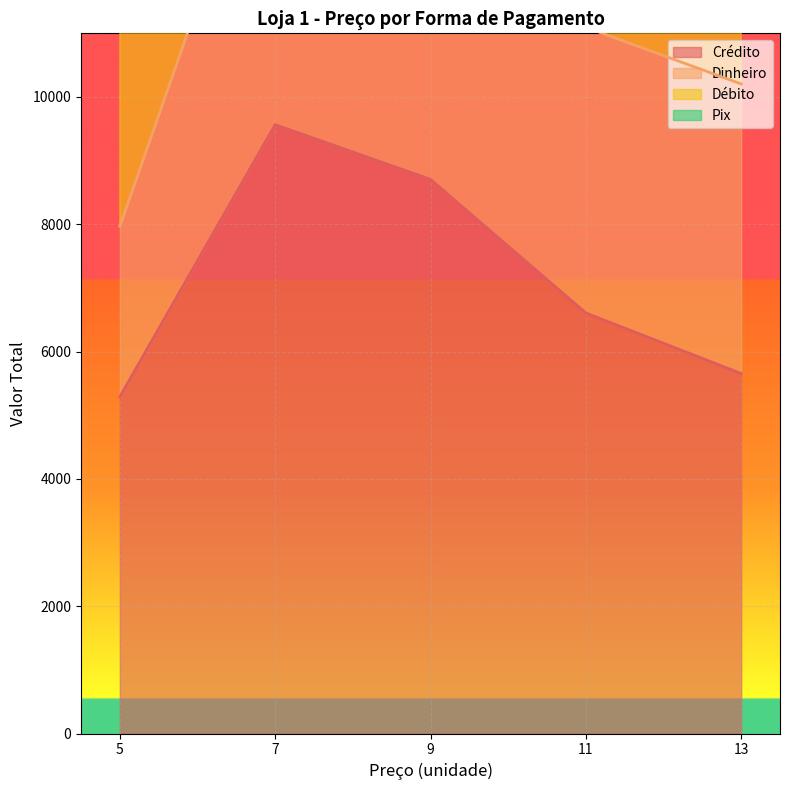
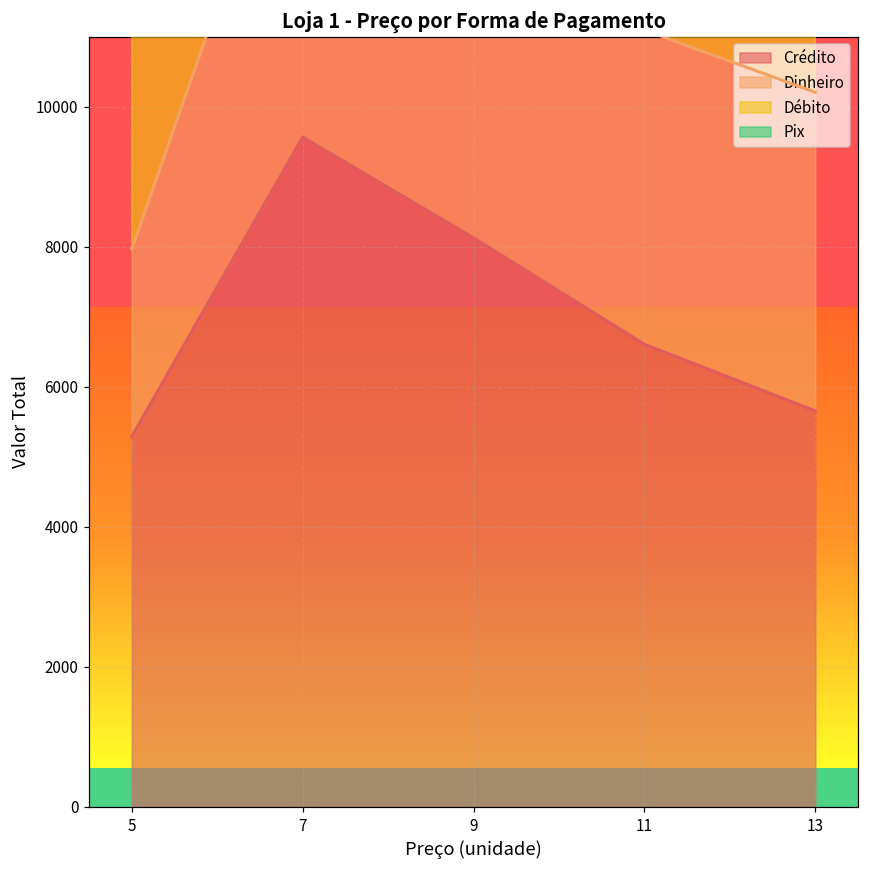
Crédito, 9: 8700 -> 8100
